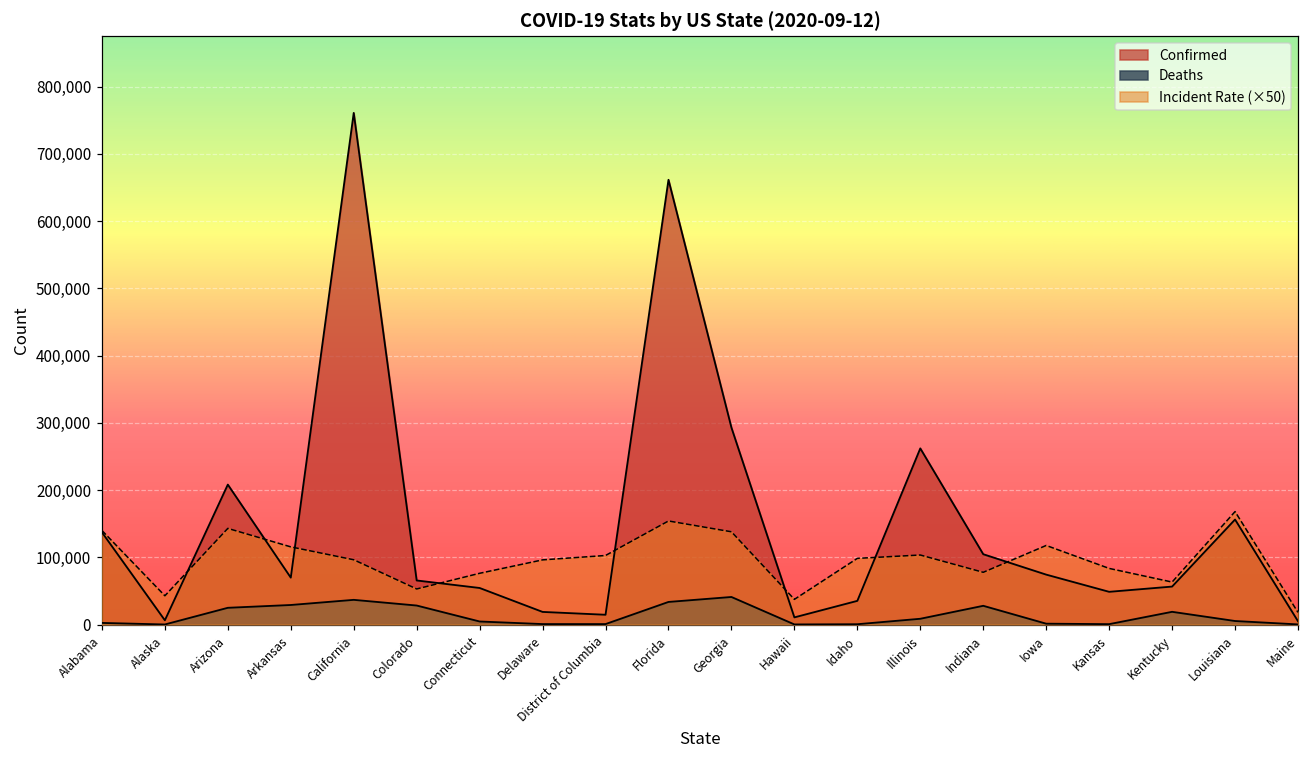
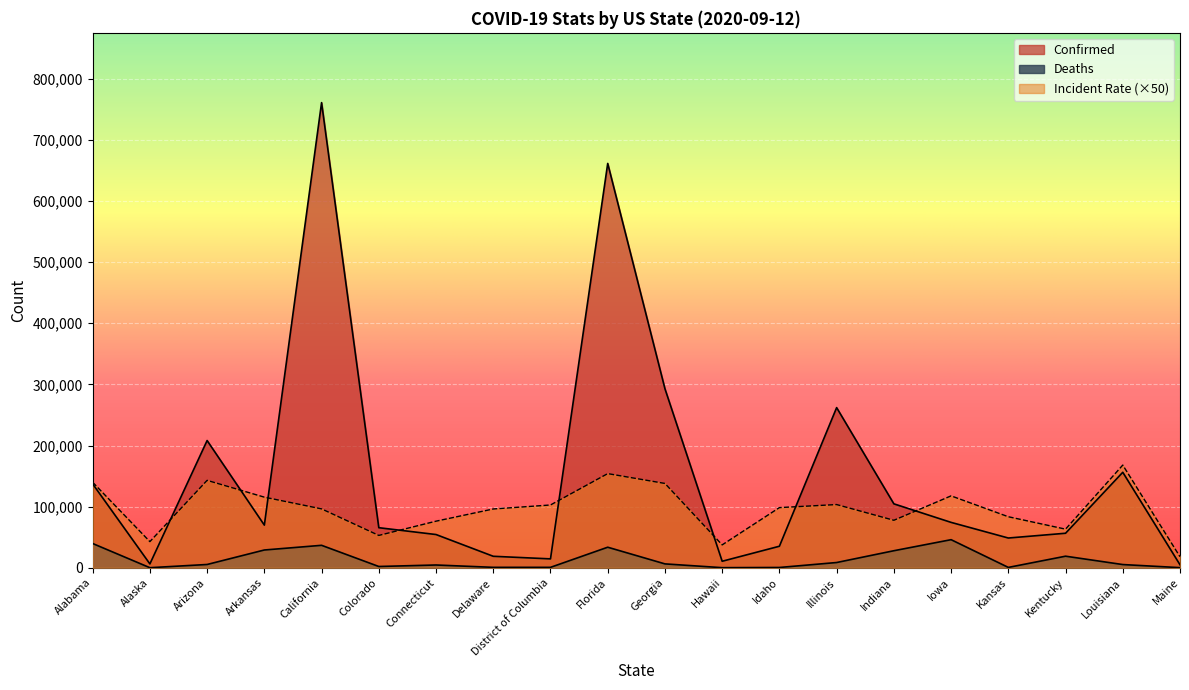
Deaths, Alabama: 0 -> 40,000
Deaths, Arizona: 20,000 -> 10,000
Deaths, Colorado: 30,000 -> 0
Deaths, Georgia: 40,000 -> 10,000
Deaths, Iowa: 0 -> 50,000
